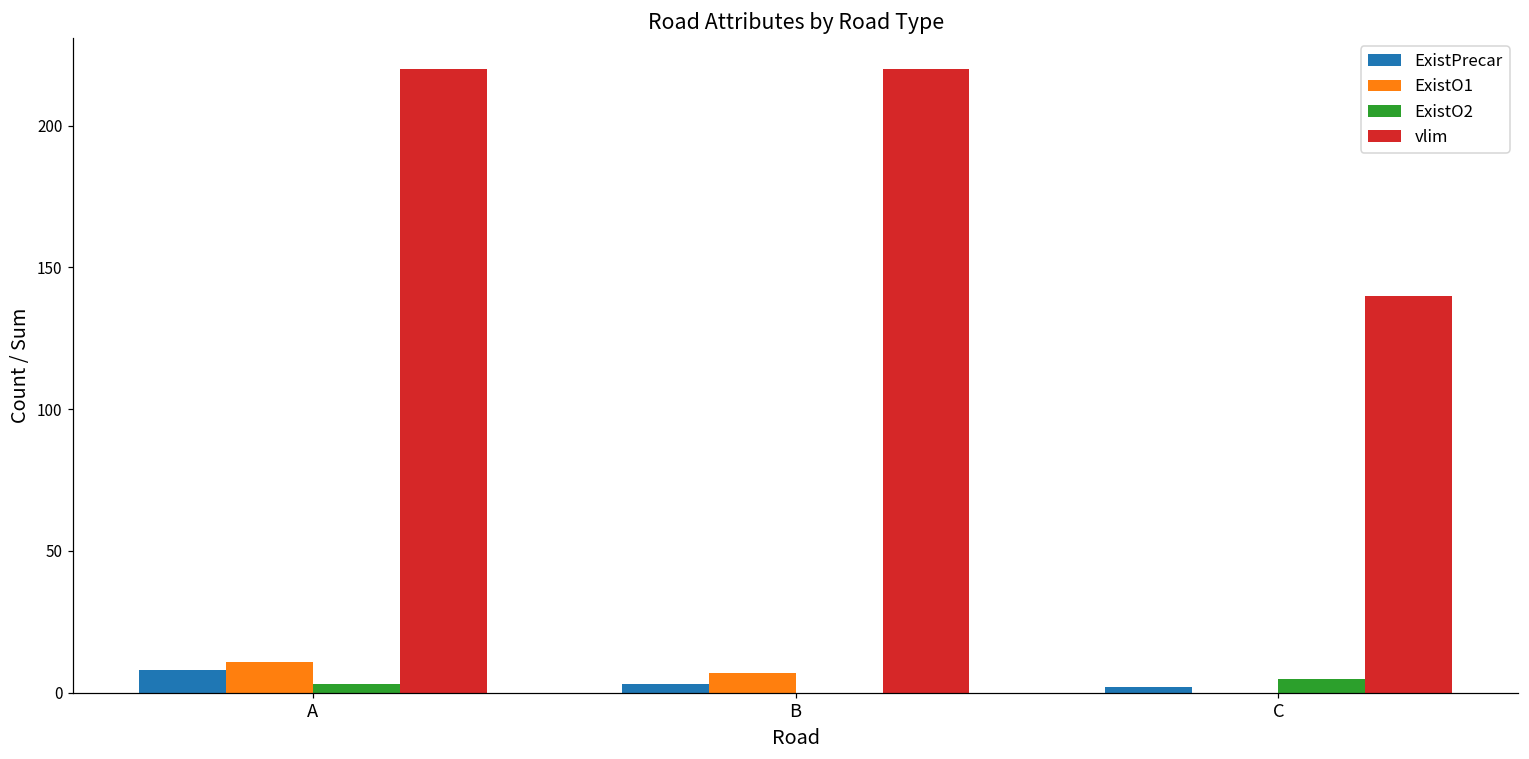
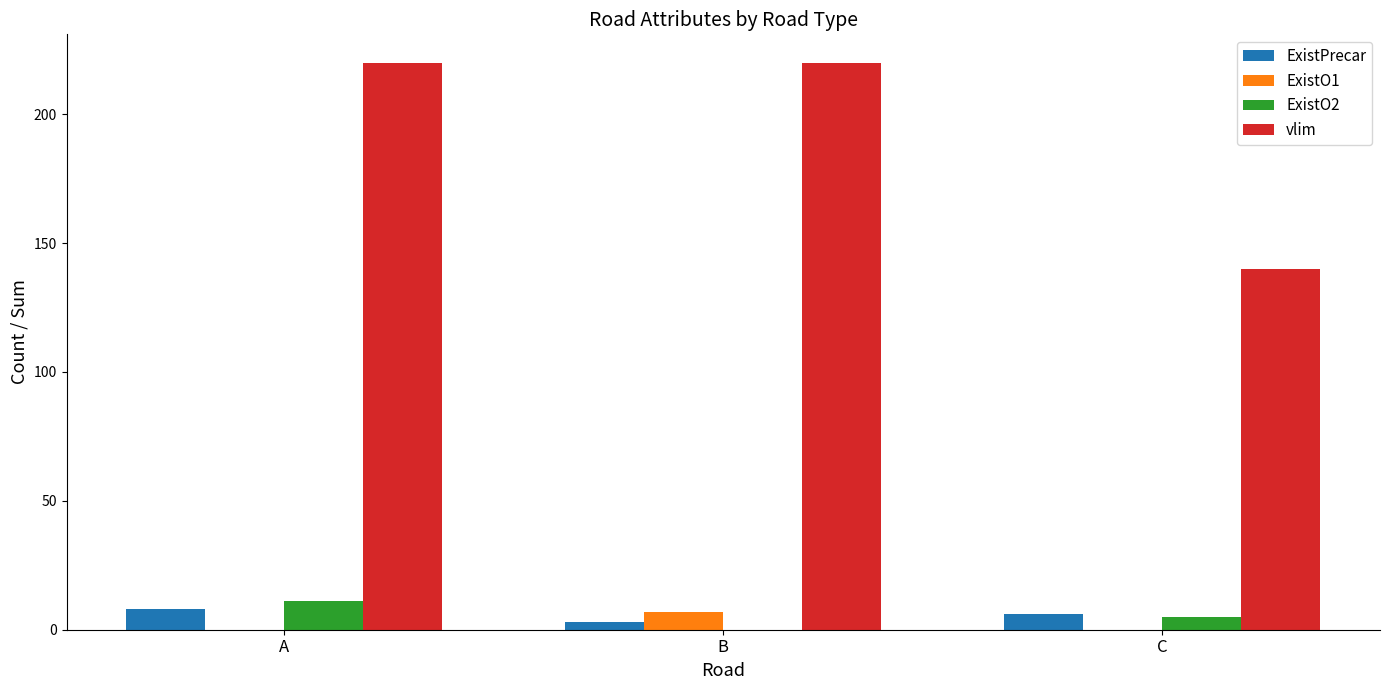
ExistO1, A: 11 -> 0
ExistO2, A: 3 -> 11
ExistPrecar, C: 2 -> 6
